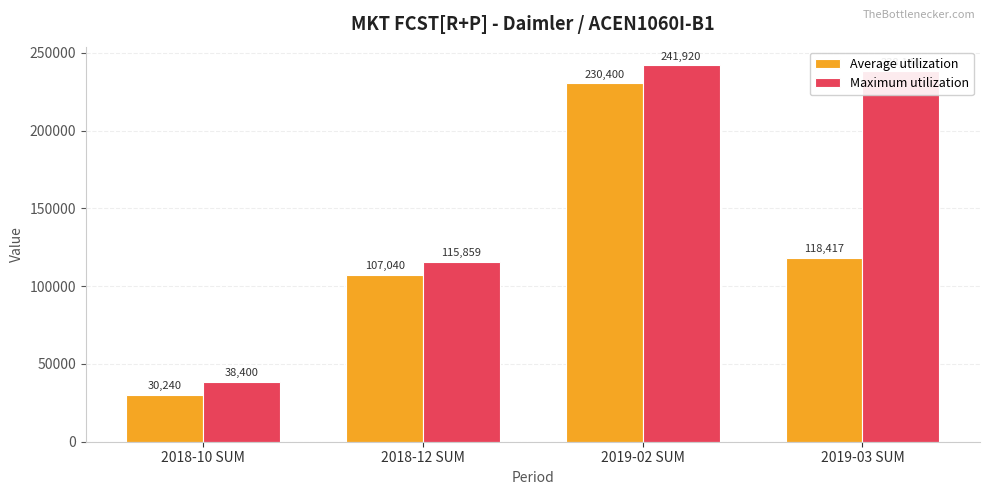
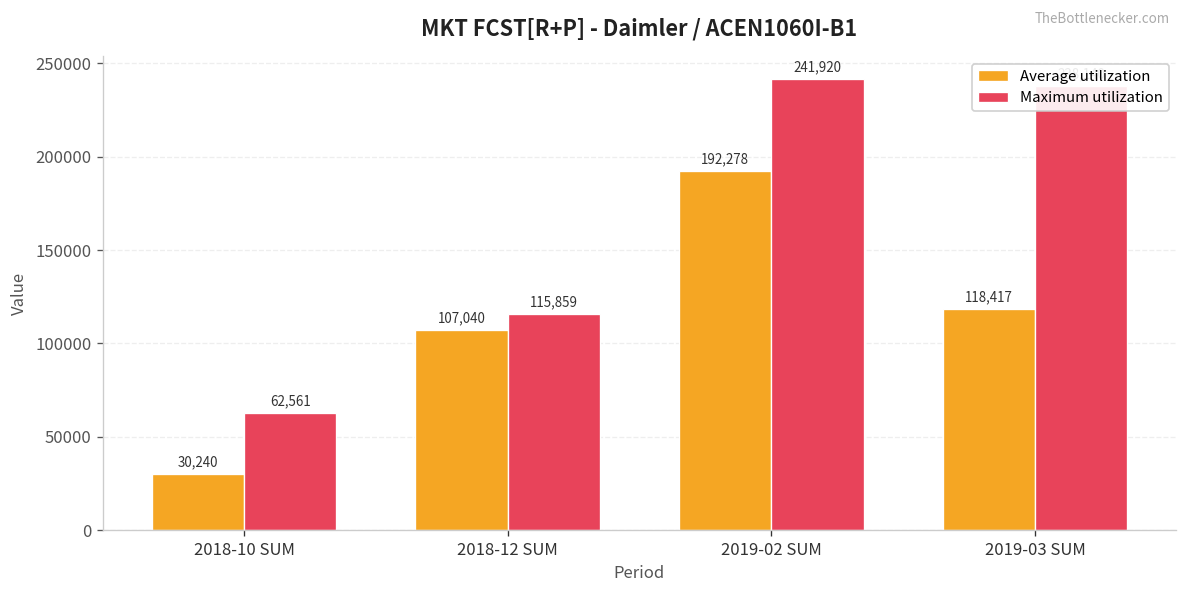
Maximum utilization, 2018-10 SUM: 38,400 -> 62,561
Average utilization, 2019-02 SUM: 230,400 -> 192,278
